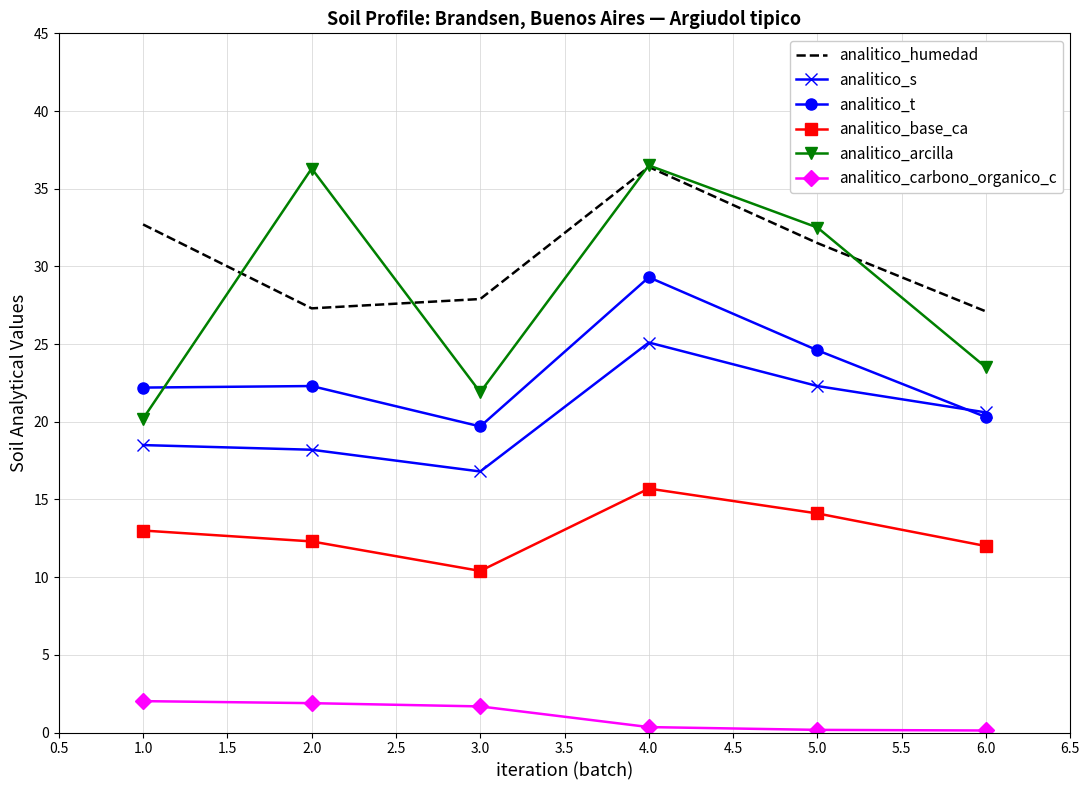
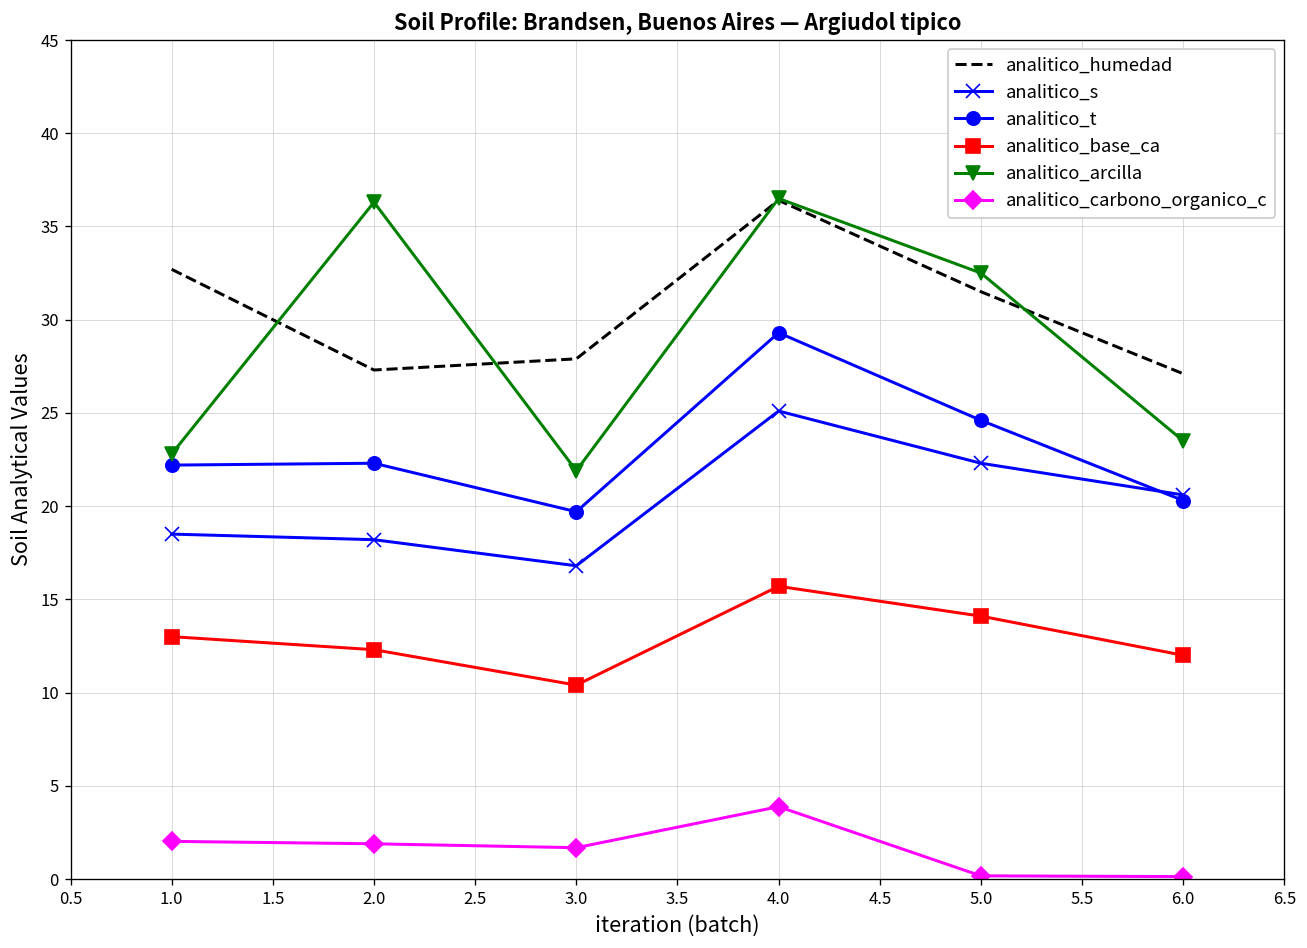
analitico_arcilla, 1.0: 20.2 -> 22.8
analitico_carbono_organico_c, 4.0: 0.4 -> 3.9
